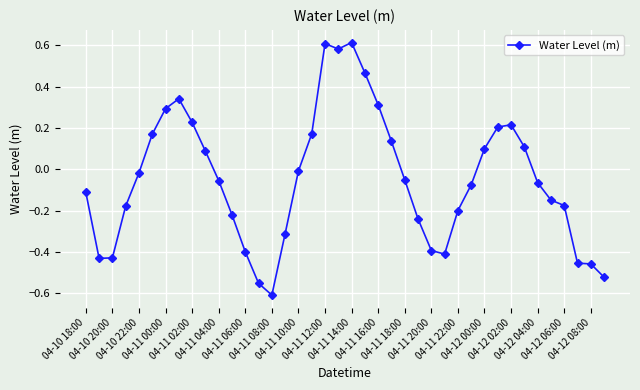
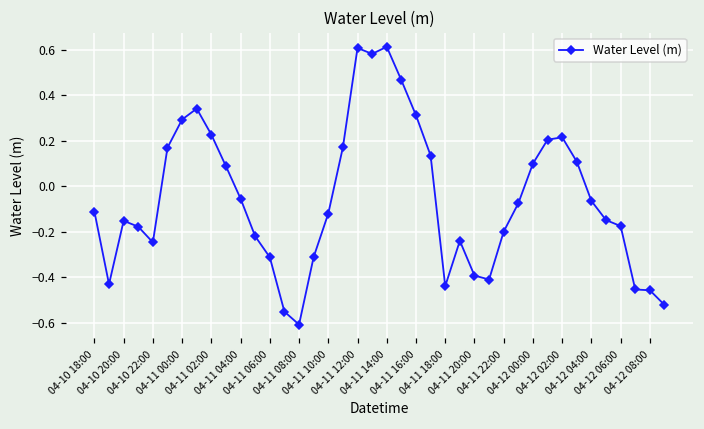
04-10 20:00: -0.43 -> -0.15
04-10 22:00: -0.02 -> -0.25
04-11 06:00: -0.40 -> -0.31
04-11 10:00: -0.01 -> -0.12
04-11 18:00: -0.05 -> -0.44
